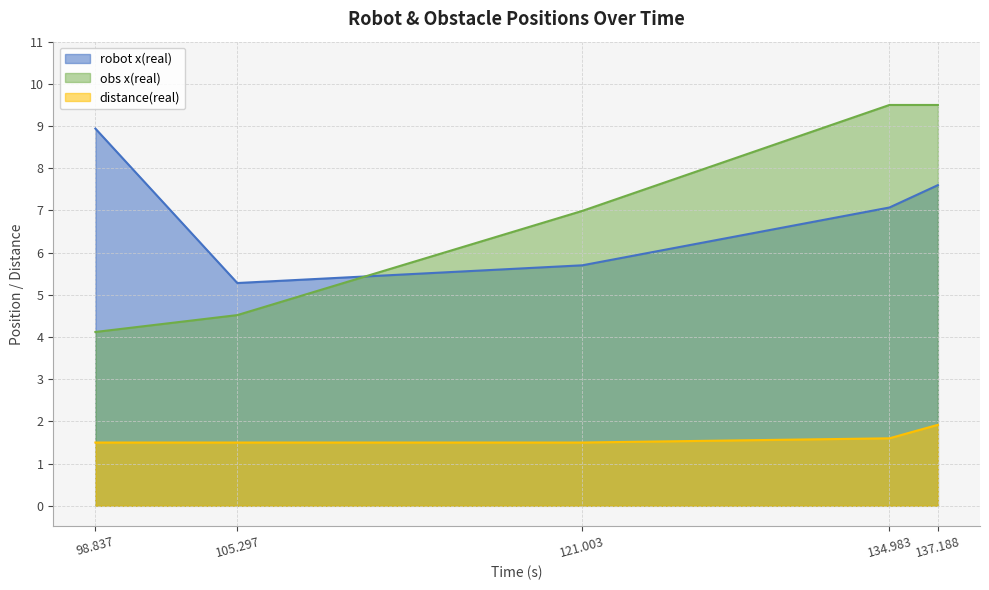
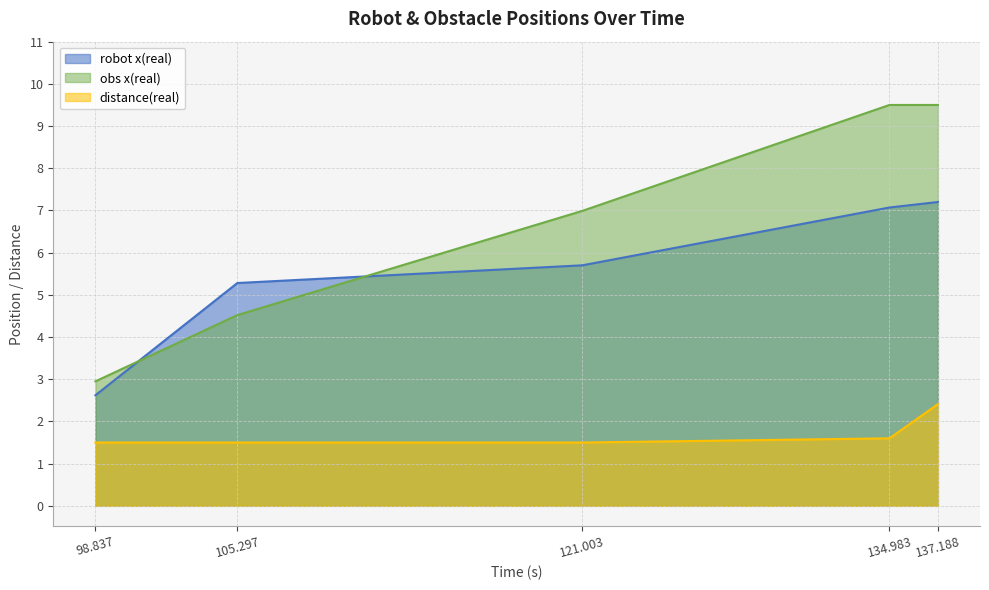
robot x(real), 98.837: 8.9 -> 2.6
obs x(real), 98.837: 4.1 -> 3.0
robot x(real), 137.188: 7.6 -> 7.2
distance(real), 137.188: 1.9 -> 2.4
